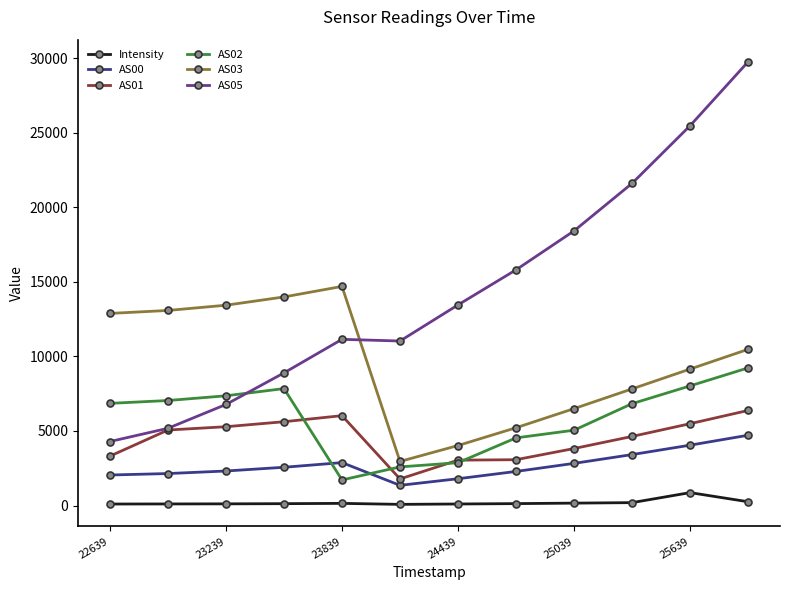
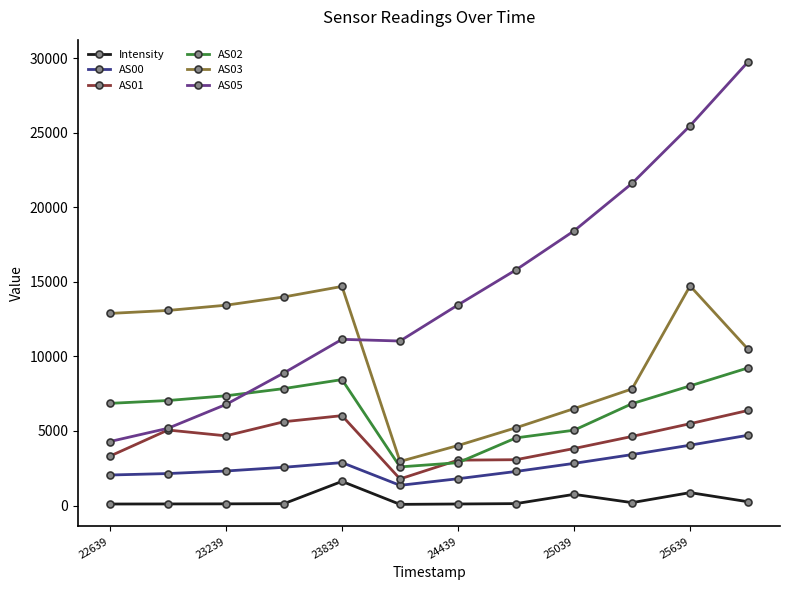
AS01, 23239: 5300 -> 4700
Intensity, 23839: 100 -> 1600
AS02, 23839: 1700 -> 8400
Intensity, 25039: 200 -> 700
AS03, 25639: 9200 -> 14700
